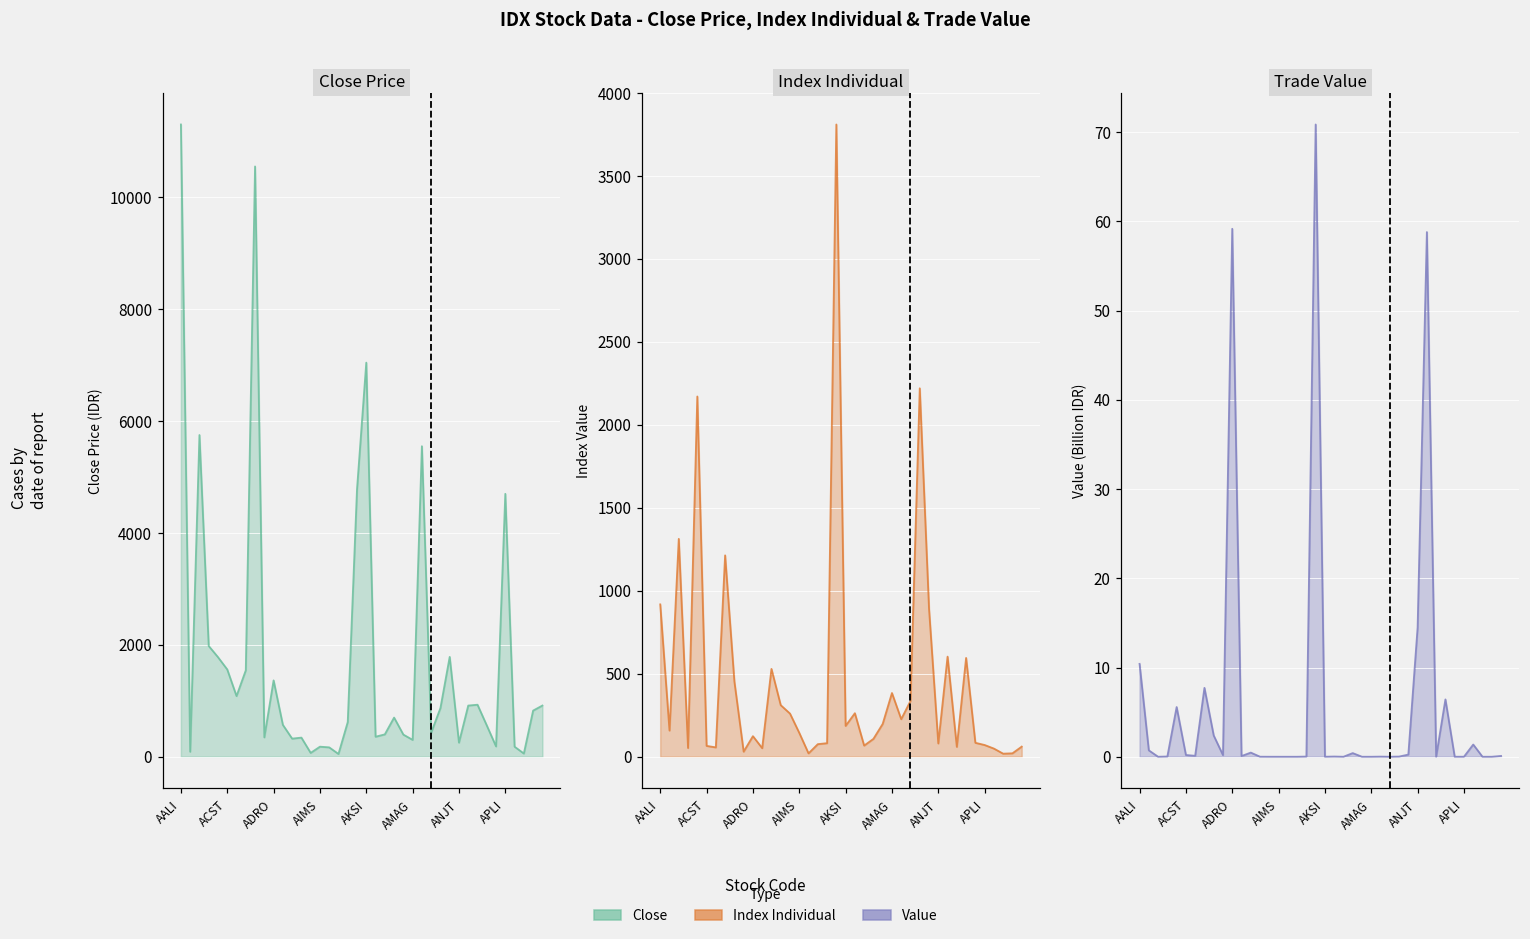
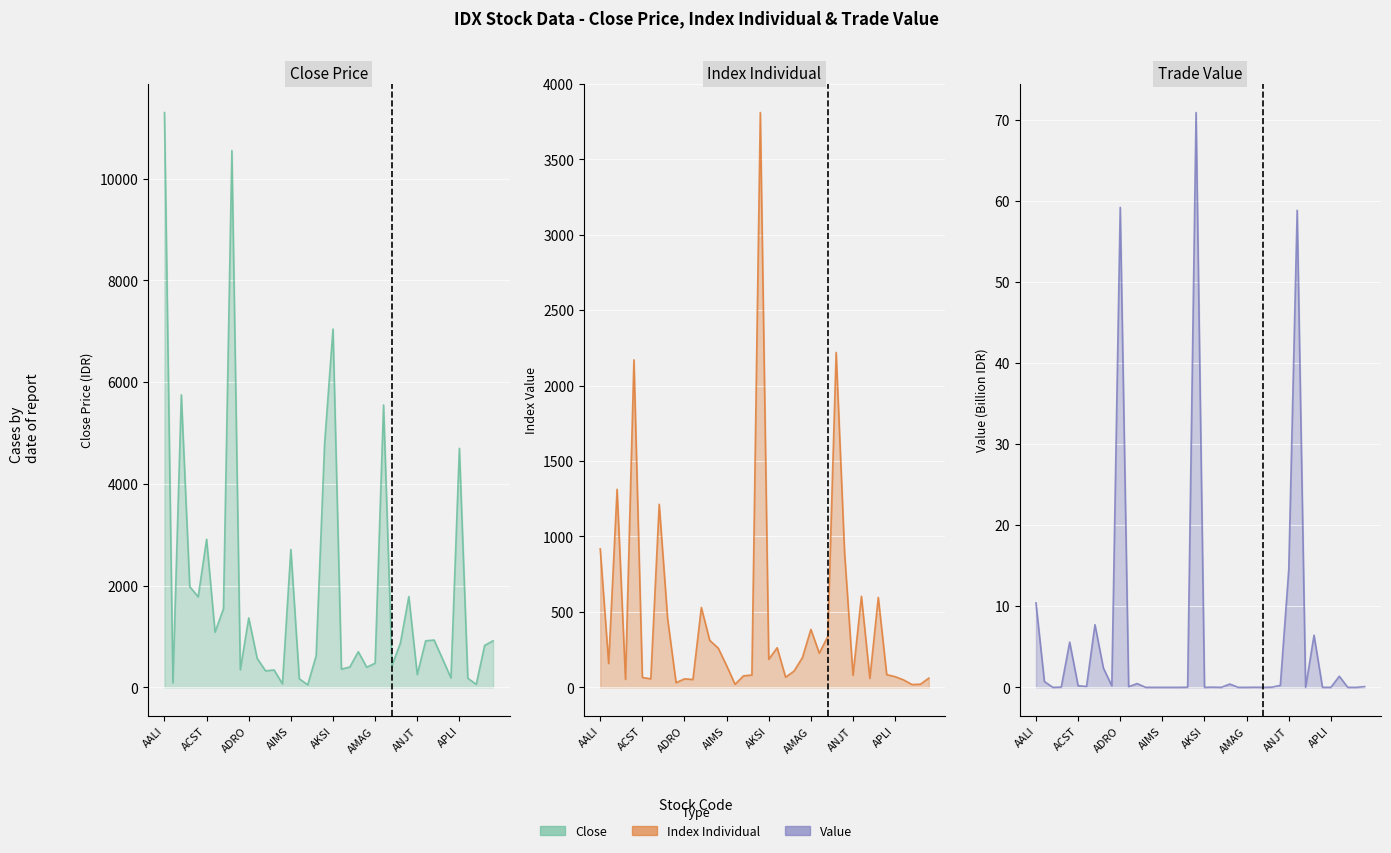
Close Price, ACST: 1600 -> 2900
Close Price, AIMS: 200 -> 2700
Close Price, AMAG: 300 -> 500
Index Individual, ADRO: 120 -> 60
